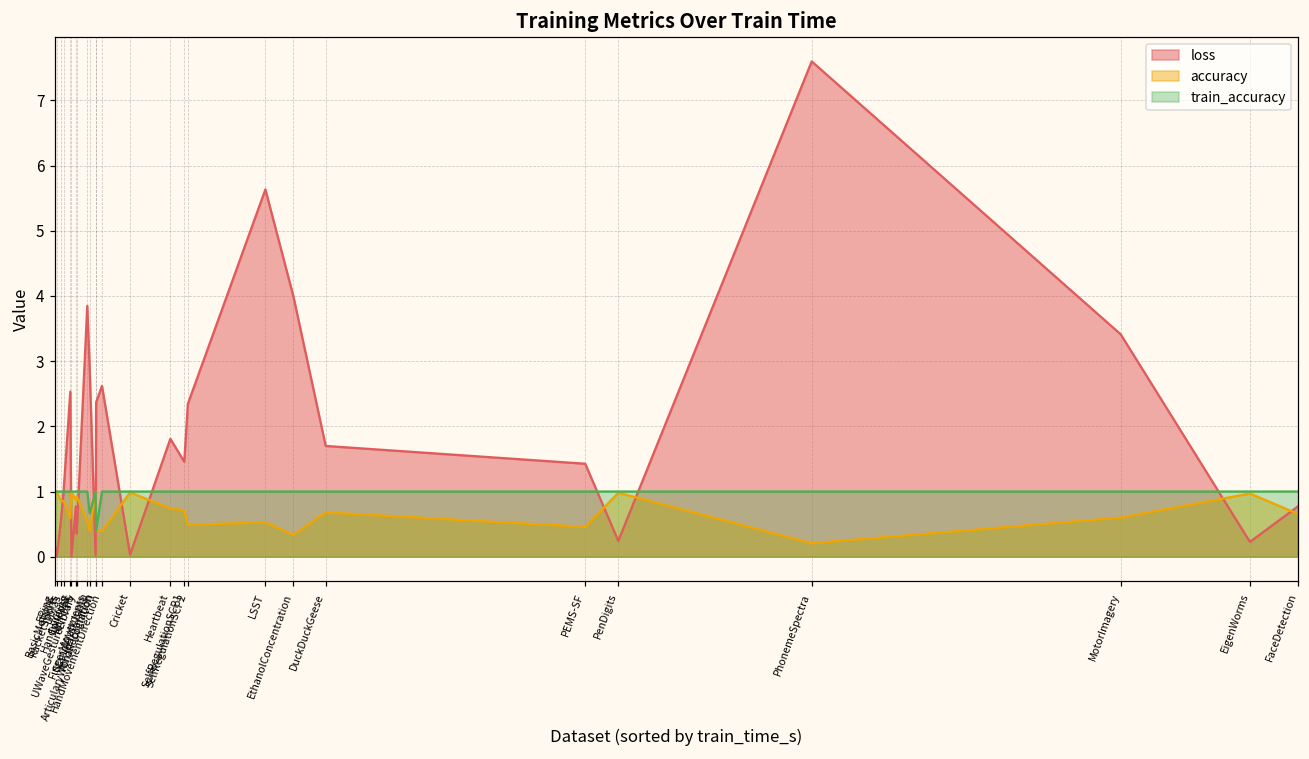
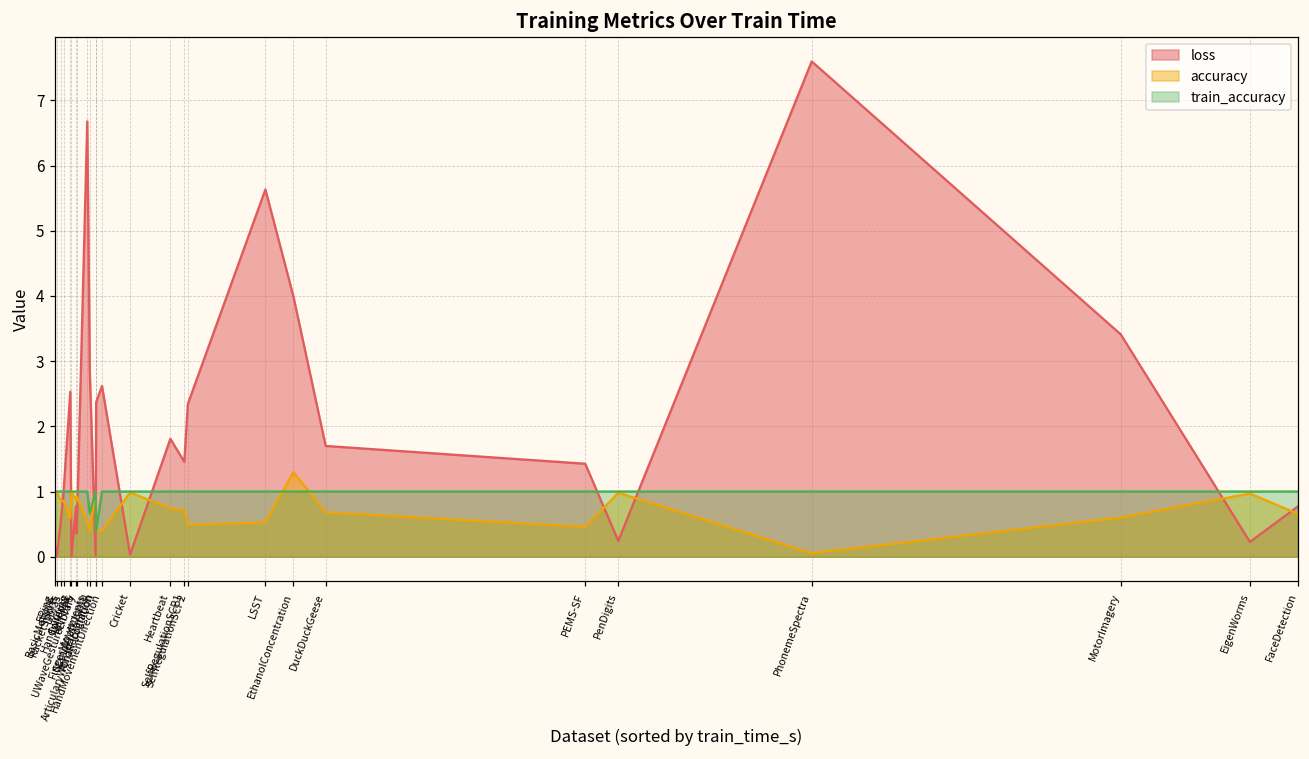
loss, FingerMovements: 3.8 -> 6.7
accuracy, EthanolConcentration: 0.3 -> 1.3
accuracy, PhonemeSpectra: 0.2 -> 0.1
